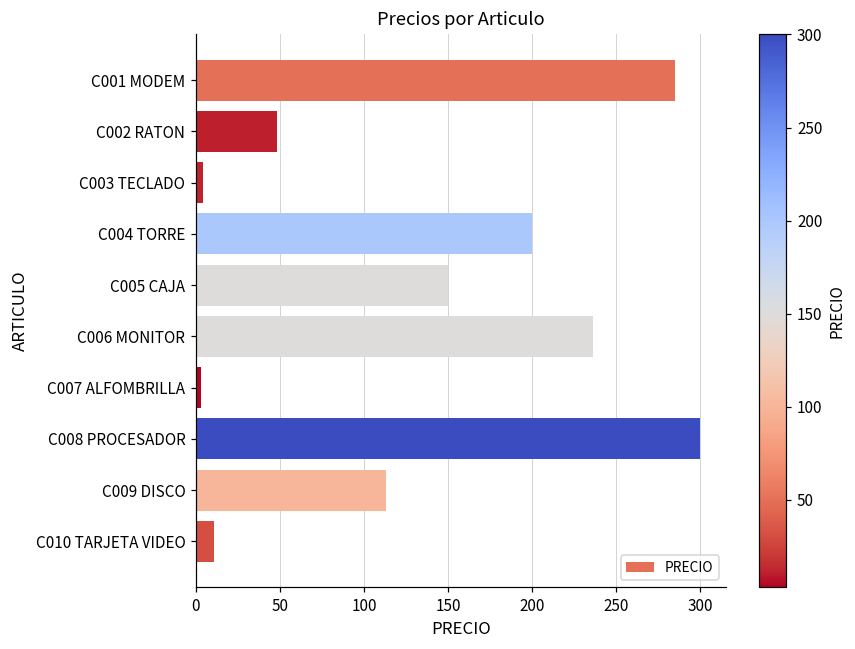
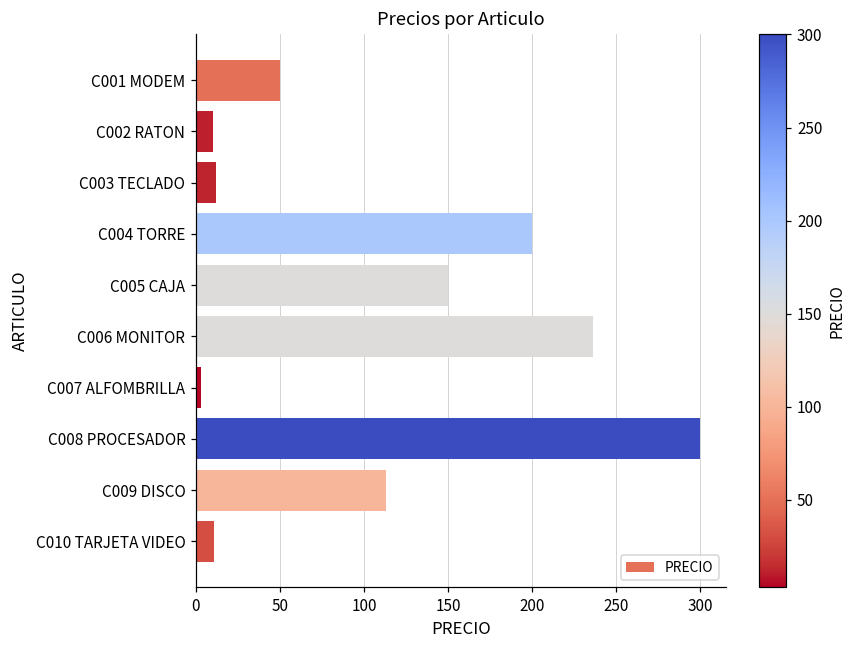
C001 MODEM: 285 -> 50
C002 RATON: 48 -> 10
C003 TECLADO: 4 -> 12
